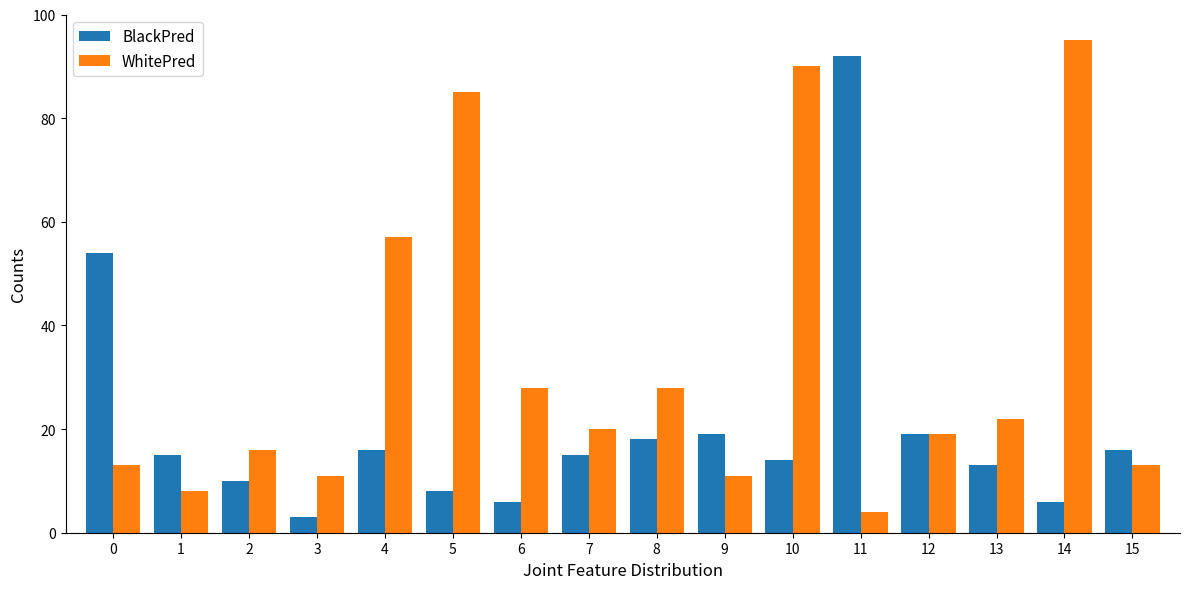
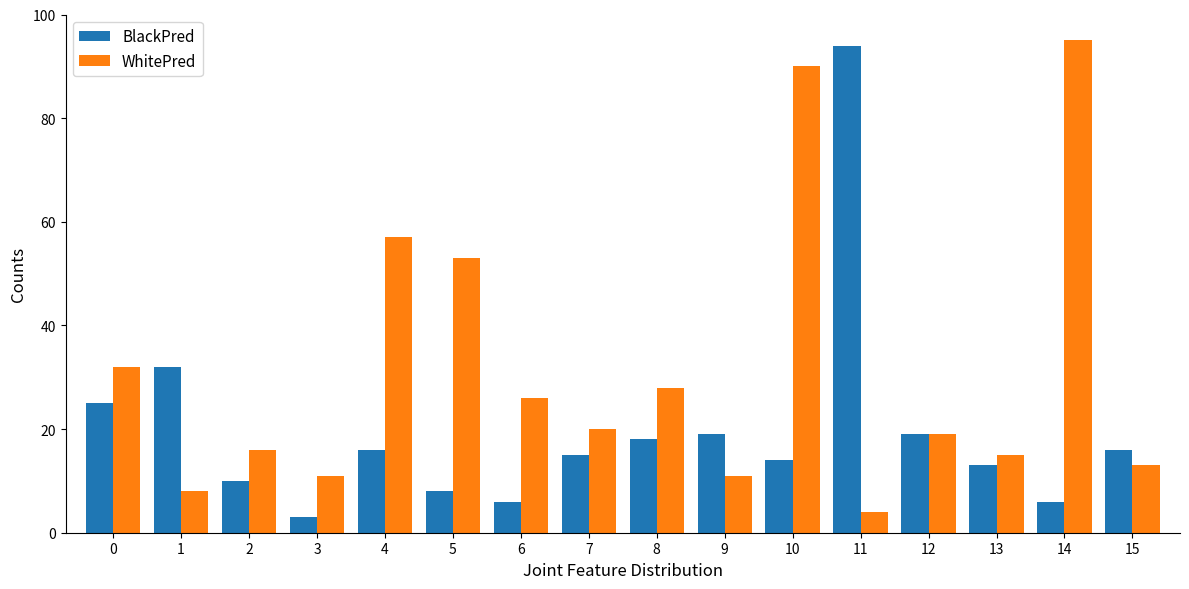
BlackPred, 0: 54 -> 25
WhitePred, 0: 13 -> 32
BlackPred, 1: 15 -> 32
WhitePred, 5: 85 -> 53
WhitePred, 6: 28 -> 26
BlackPred, 11: 92 -> 94
WhitePred, 13: 22 -> 15
